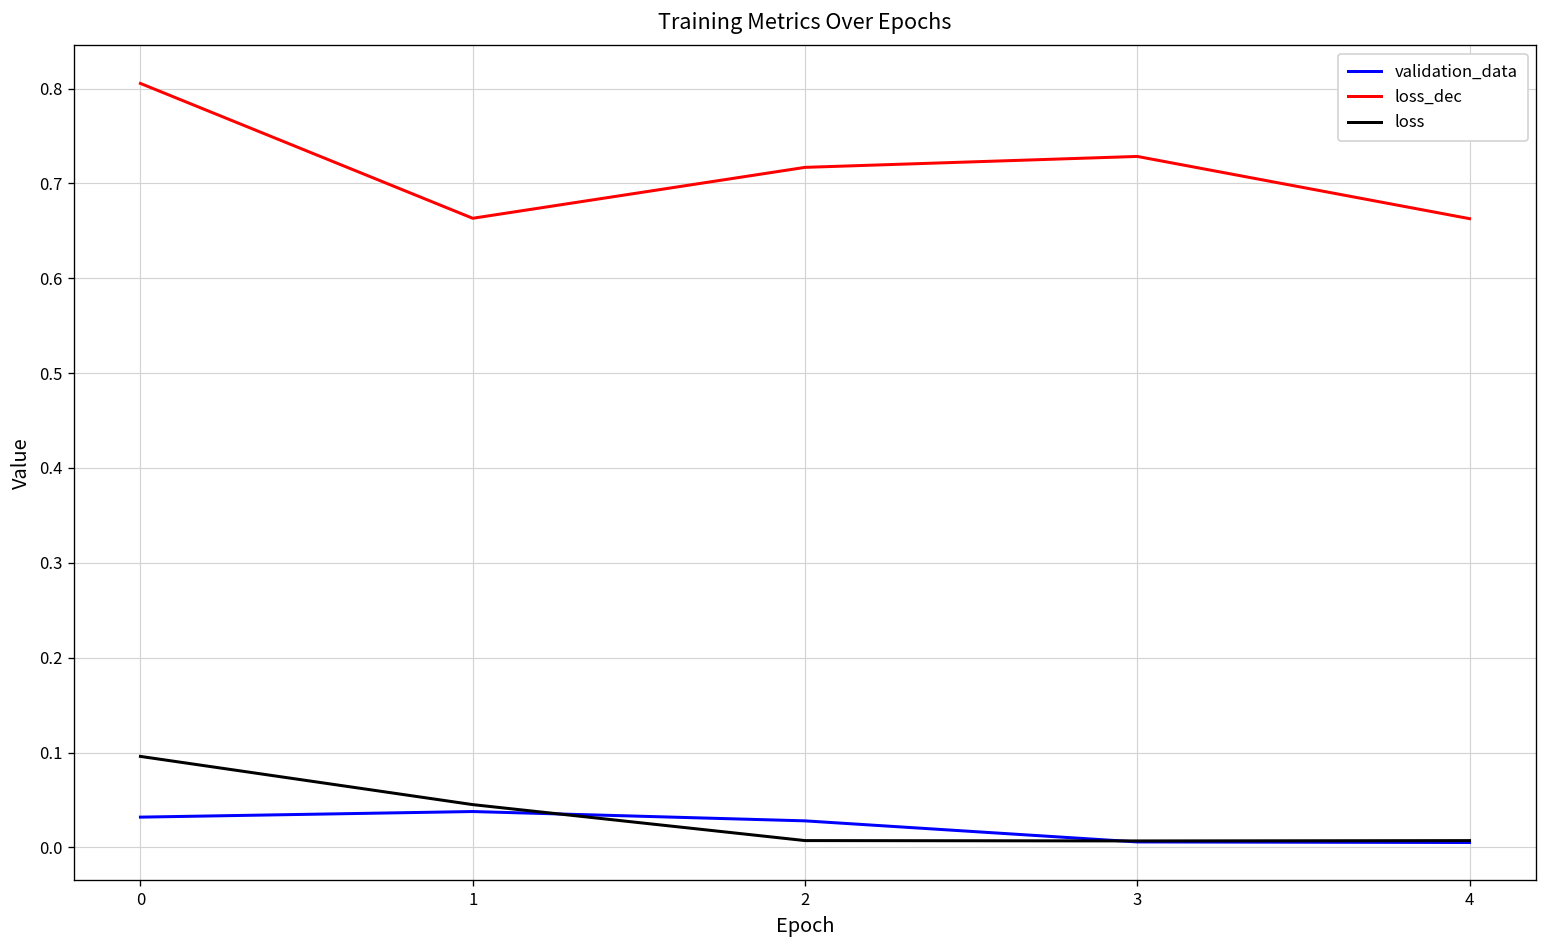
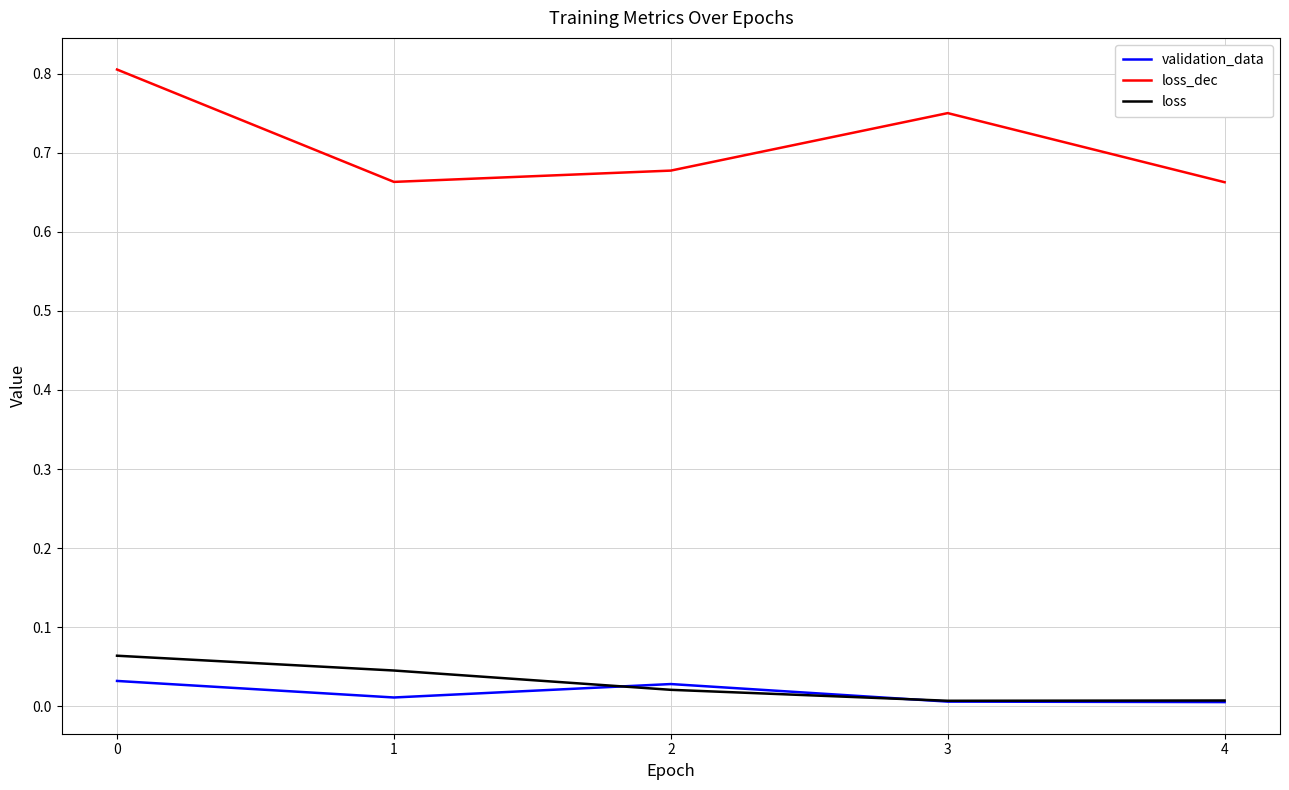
loss, 0: 0.10 -> 0.06
validation_data, 1: 0.04 -> 0.01
loss_dec, 2: 0.72 -> 0.68
loss, 2: 0.01 -> 0.02
loss_dec, 3: 0.73 -> 0.75
